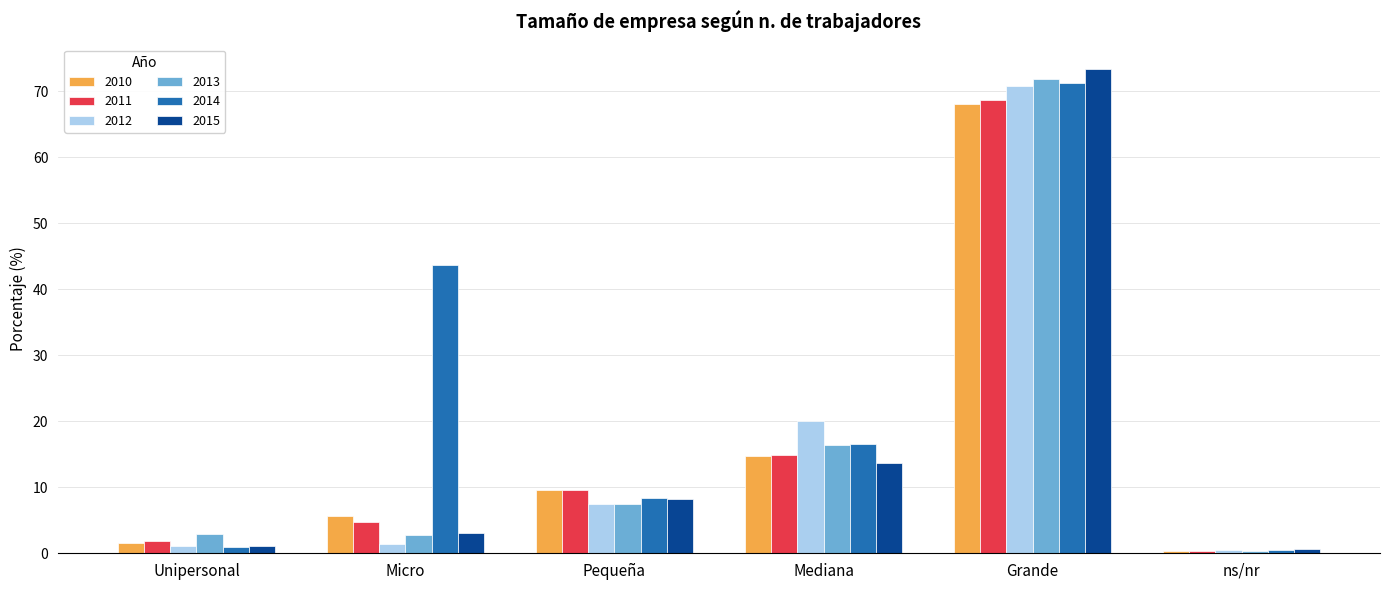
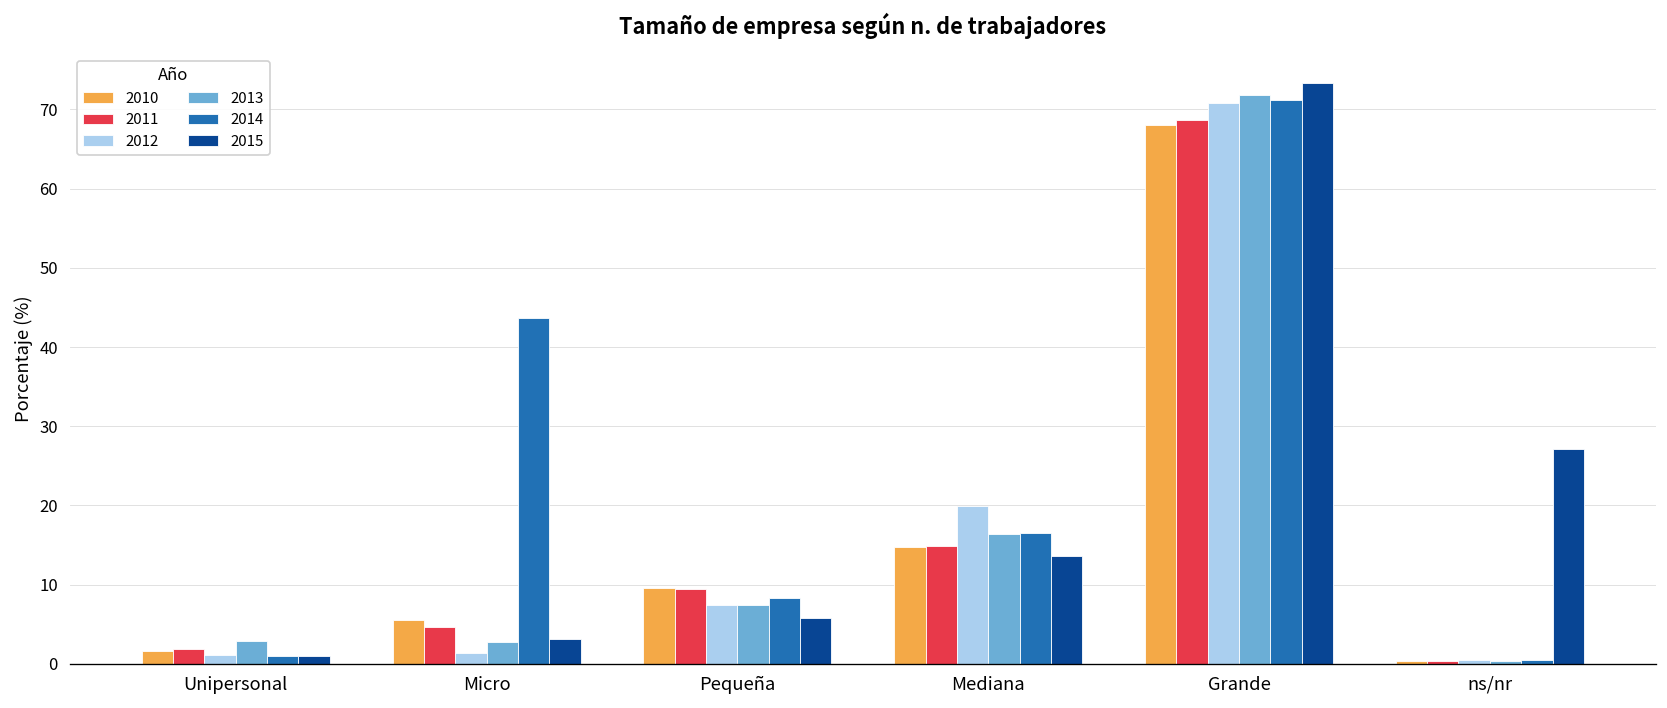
2015, Pequeña: 8 -> 6
2015, ns/nr: 1 -> 27
